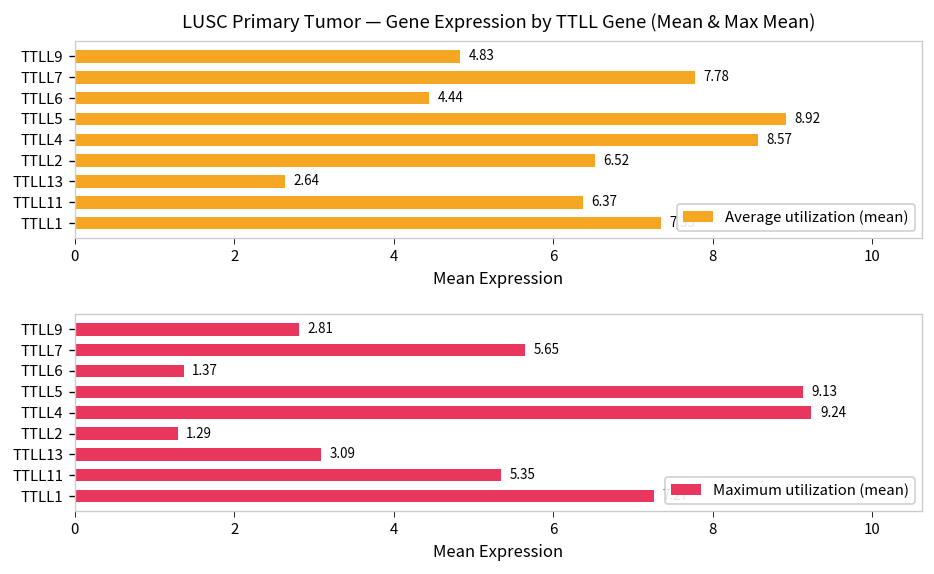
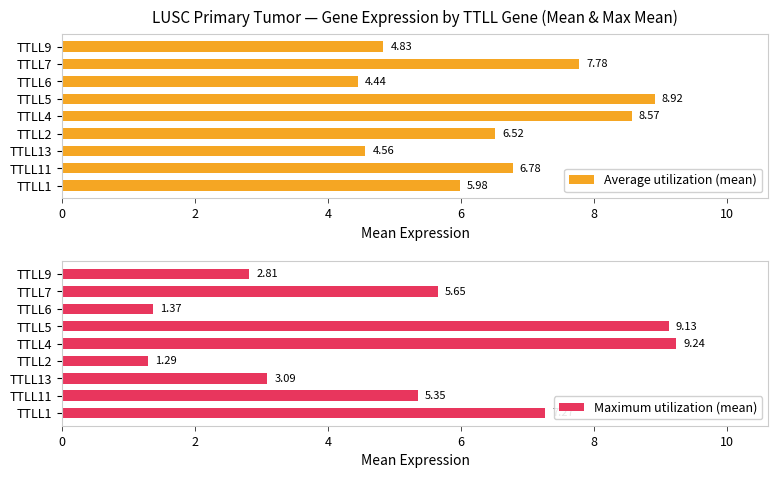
LUSC Primary Tumor — Gene Expression by TTLL Gene (Mean & Max Mean), TTLL13: 2.64 -> 4.56
LUSC Primary Tumor — Gene Expression by TTLL Gene (Mean & Max Mean), TTLL11: 6.37 -> 6.78
LUSC Primary Tumor — Gene Expression by TTLL Gene (Mean & Max Mean), TTLL1: 7.4 -> 6.0
